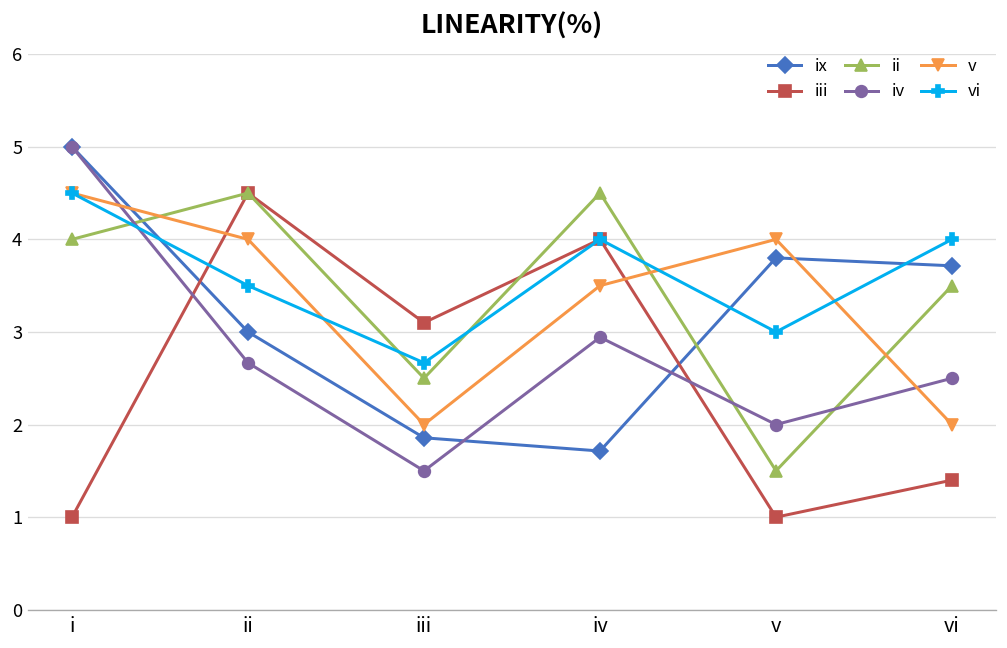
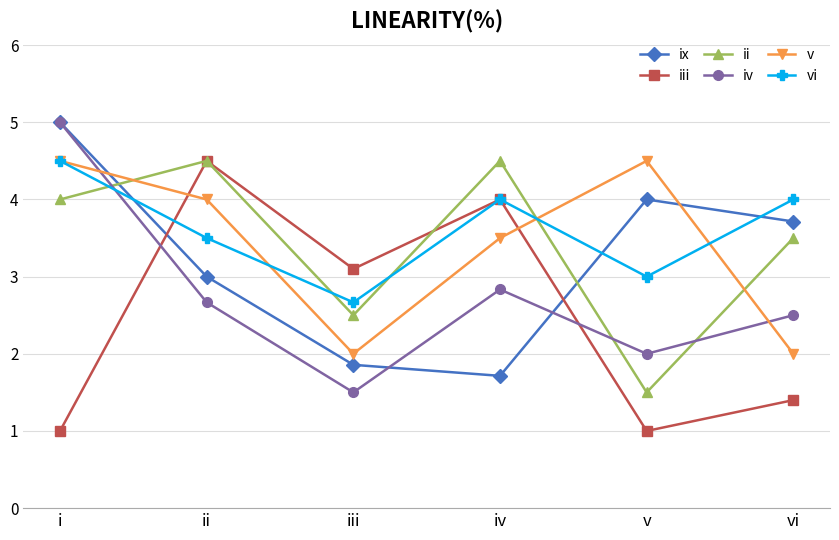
iv, iv: 2.9 -> 2.8
ix, v: 3.8 -> 4.0
v, v: 4.0 -> 4.5
